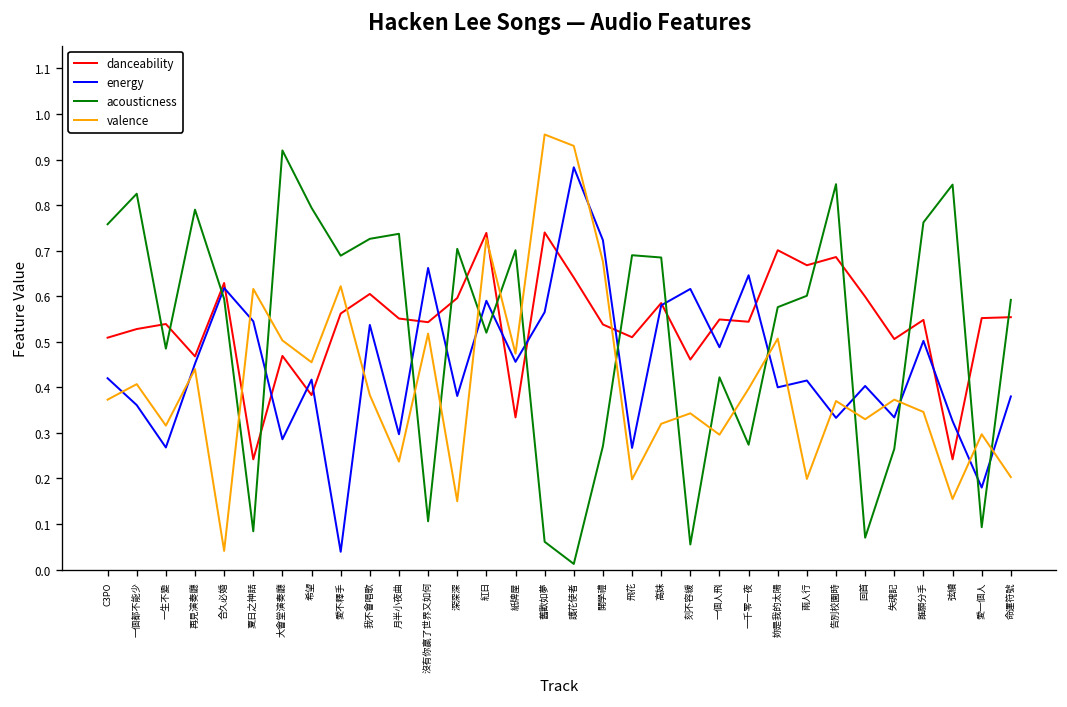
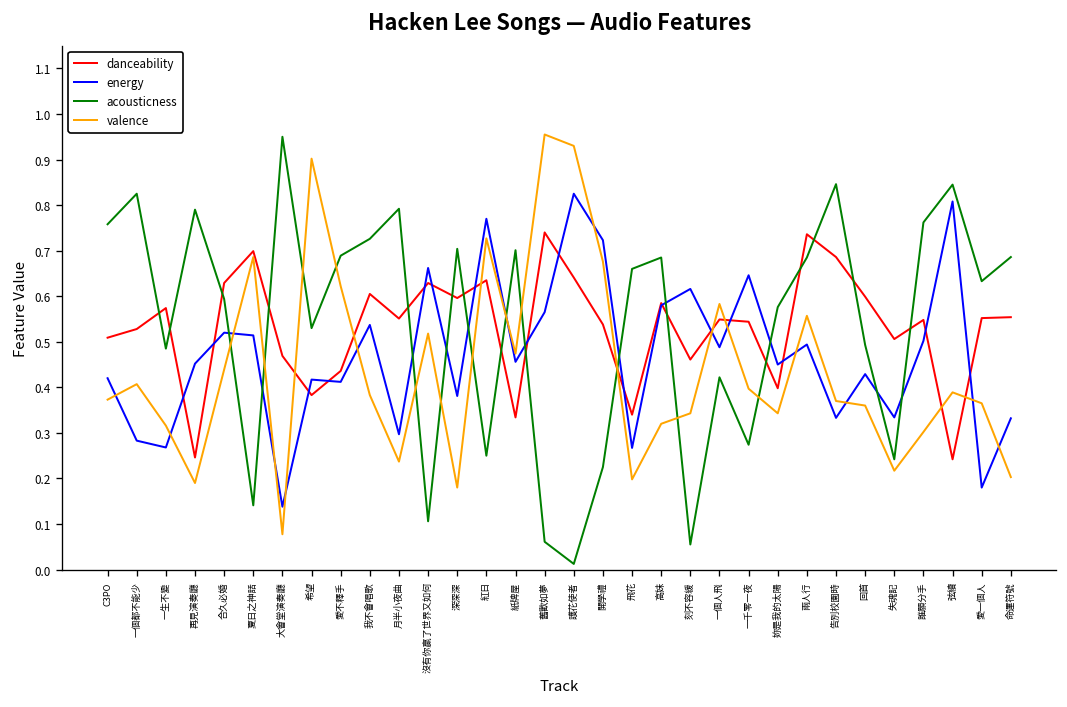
energy, 一個都不能少: 0.36 -> 0.28
danceability, 一生不變: 0.54 -> 0.57
danceability, 再見演奏廳: 0.47 -> 0.25
valence, 再見演奏廳: 0.44 -> 0.19
energy, 合久必婚: 0.62 -> 0.52
valence, 合久必婚: 0.04 -> 0.44
danceability, 夏日之神話: 0.24 -> 0.70
energy, 夏日之神話: 0.55 -> 0.51
acousticness, 夏日之神話: 0.08 -> 0.14
valence, 夏日之神話: 0.62 -> 0.69
energy, 大會堂演奏廳: 0.29 -> 0.14
acousticness, 大會堂演奏廳: 0.92 -> 0.95
valence, 大會堂演奏廳: 0.50 -> 0.08
acousticness, 希望: 0.79 -> 0.53
valence, 希望: 0.46 -> 0.90
danceability, 愛不釋手: 0.56 -> 0.44
energy, 愛不釋手: 0.04 -> 0.41
acousticness, 月半小夜曲: 0.74 -> 0.79
danceability, 沒有你贏了世界又如何: 0.54 -> 0.63
valence, 深深深: 0.15 -> 0.18
danceability, 紅日: 0.74 -> 0.64
energy, 紅日: 0.59 -> 0.77
acousticness, 紅日: 0.52 -> 0.25
energy, 護花使者: 0.88 -> 0.83
acousticness, 開學禮: 0.27 -> 0.23
danceability, 飛花: 0.51 -> 0.34
acousticness, 飛花: 0.69 -> 0.66
valence, 一個人飛: 0.30 -> 0.58
danceability, 妳是我的太陽: 0.70 -> 0.40
energy, 妳是我的太陽: 0.40 -> 0.45
valence, 妳是我的太陽: 0.51 -> 0.34
danceability, 兩人行: 0.67 -> 0.74
energy, 兩人行: 0.42 -> 0.49
acousticness, 兩人行: 0.60 -> 0.69
valence, 兩人行: 0.20 -> 0.56
energy, 回首: 0.40 -> 0.43
acousticness, 回首: 0.07 -> 0.49
valence, 回首: 0.33 -> 0.36
acousticness, 失魂記: 0.27 -> 0.24
valence, 失魂記: 0.37 -> 0.22
valence, 誰願分手: 0.35 -> 0.30
energy, 弦續: 0.33 -> 0.81
valence, 弦續: 0.16 -> 0.39
acousticness, 愛一個人: 0.09 -> 0.63
valence, 愛一個人: 0.30 -> 0.37
energy, 命運符號: 0.38 -> 0.33
acousticness, 命運符號: 0.59 -> 0.69
